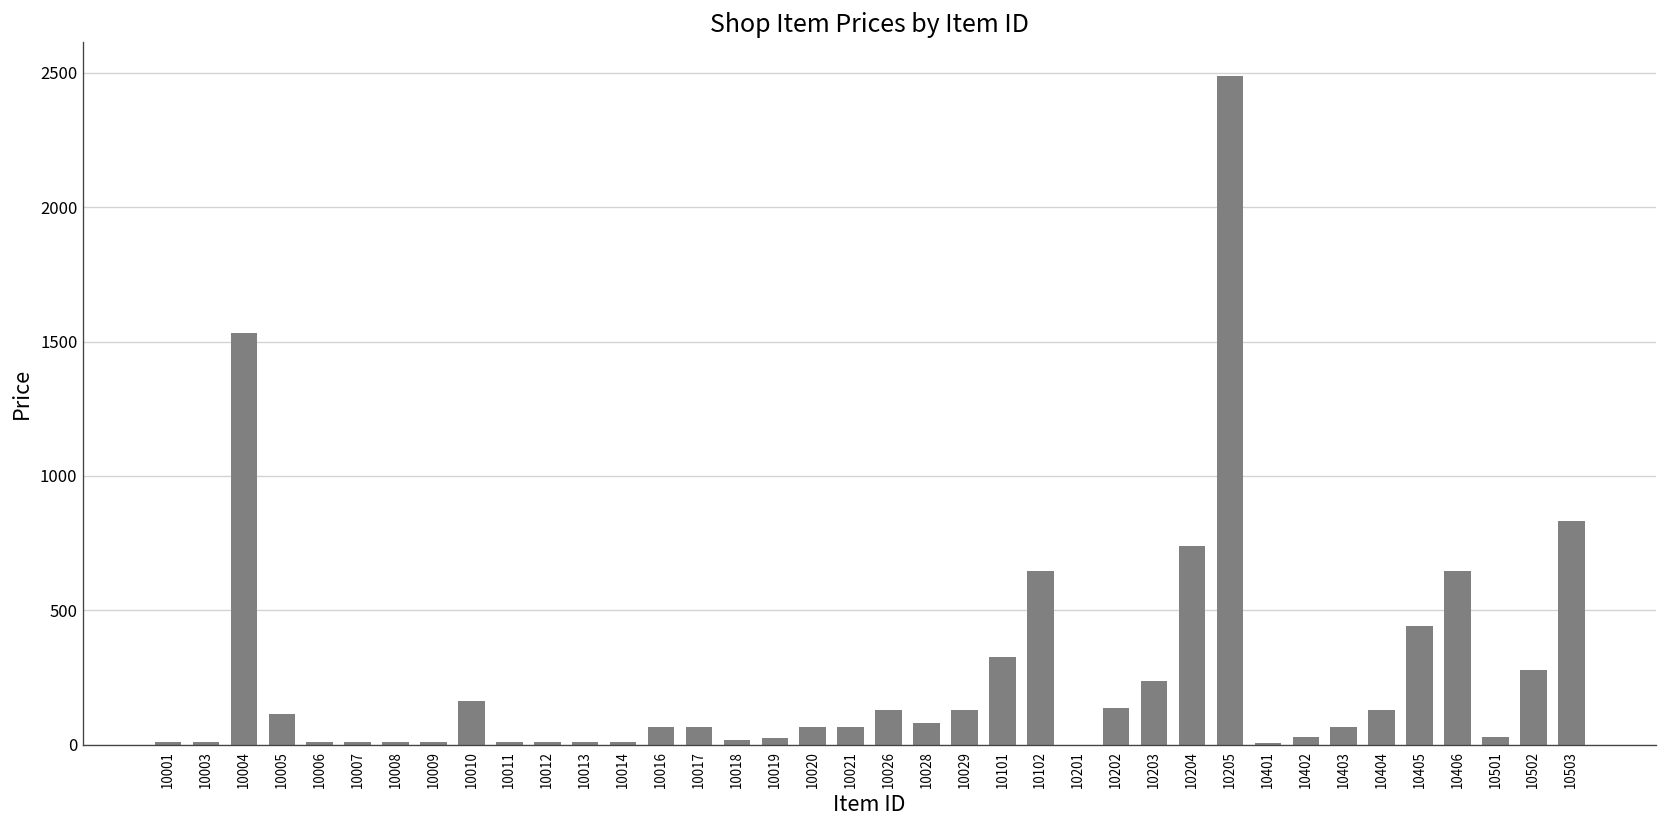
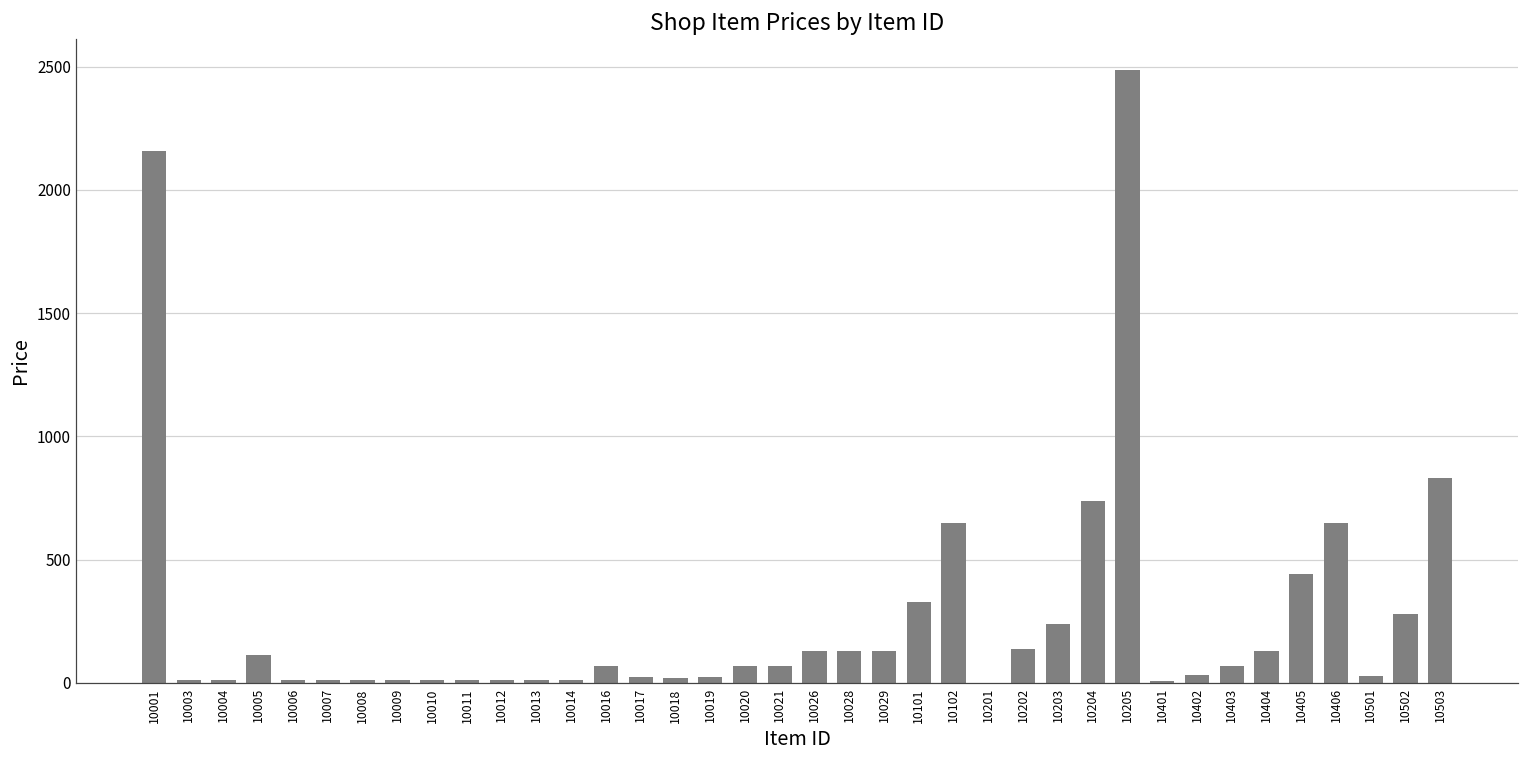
10001: 10 -> 2160
10004: 1530 -> 10
10010: 160 -> 10
10017: 70 -> 20
10028: 80 -> 130
